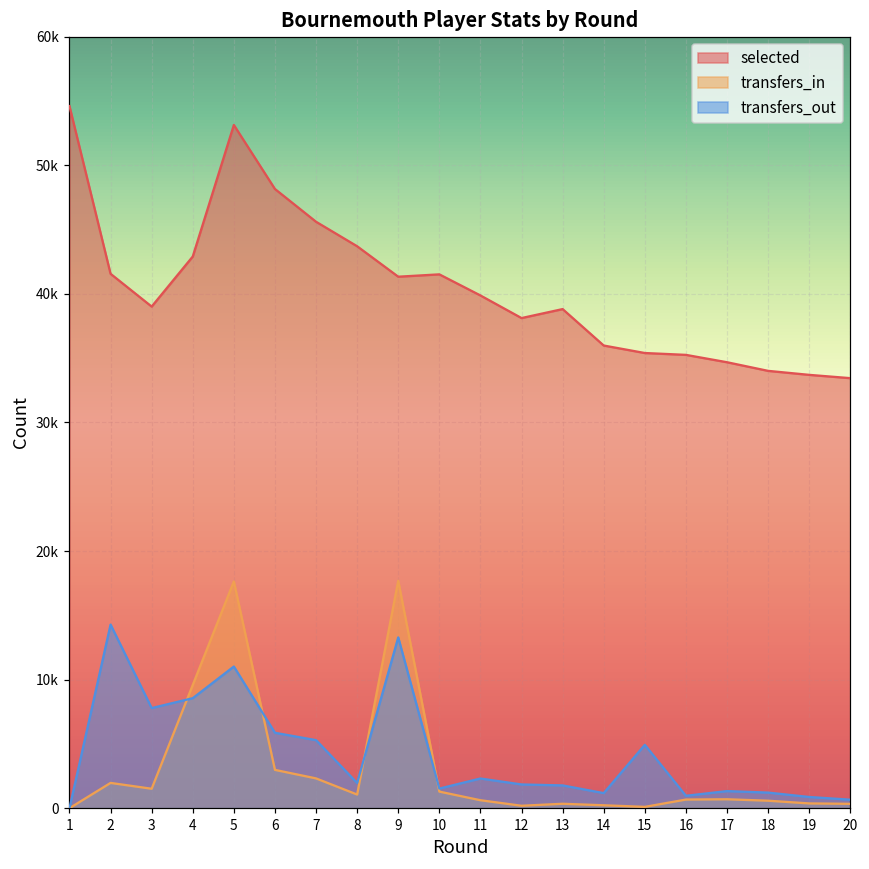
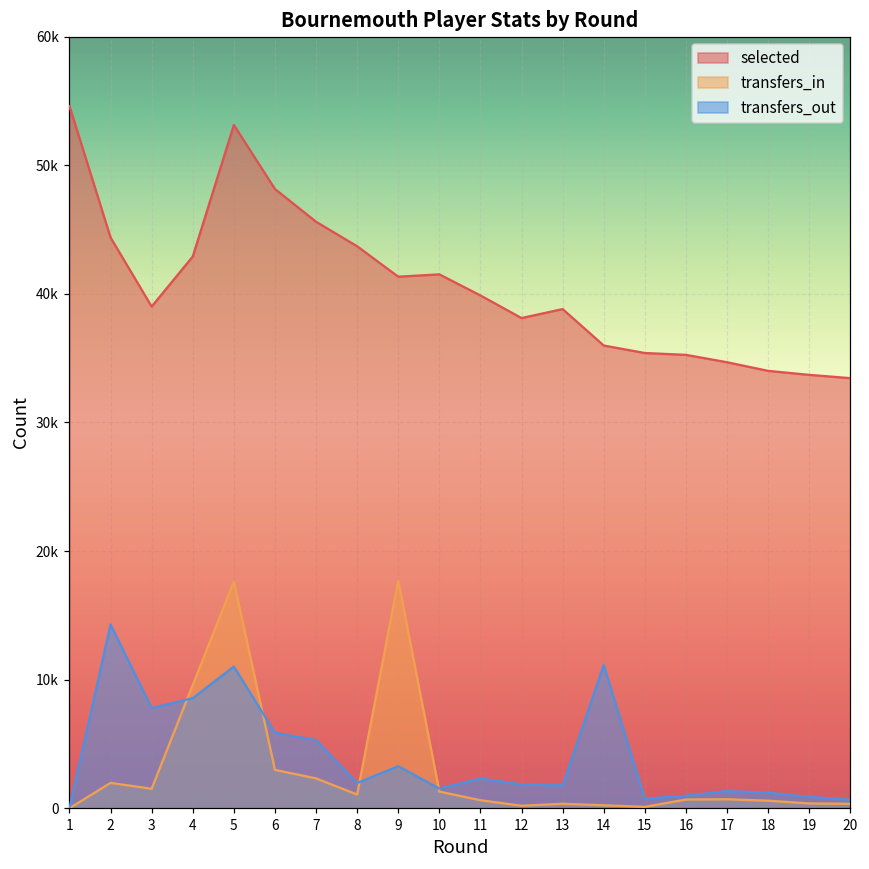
selected, 2: 41600 -> 44400
transfers_out, 9: 13300 -> 3300
transfers_out, 14: 1200 -> 11100
transfers_out, 15: 4900 -> 700
